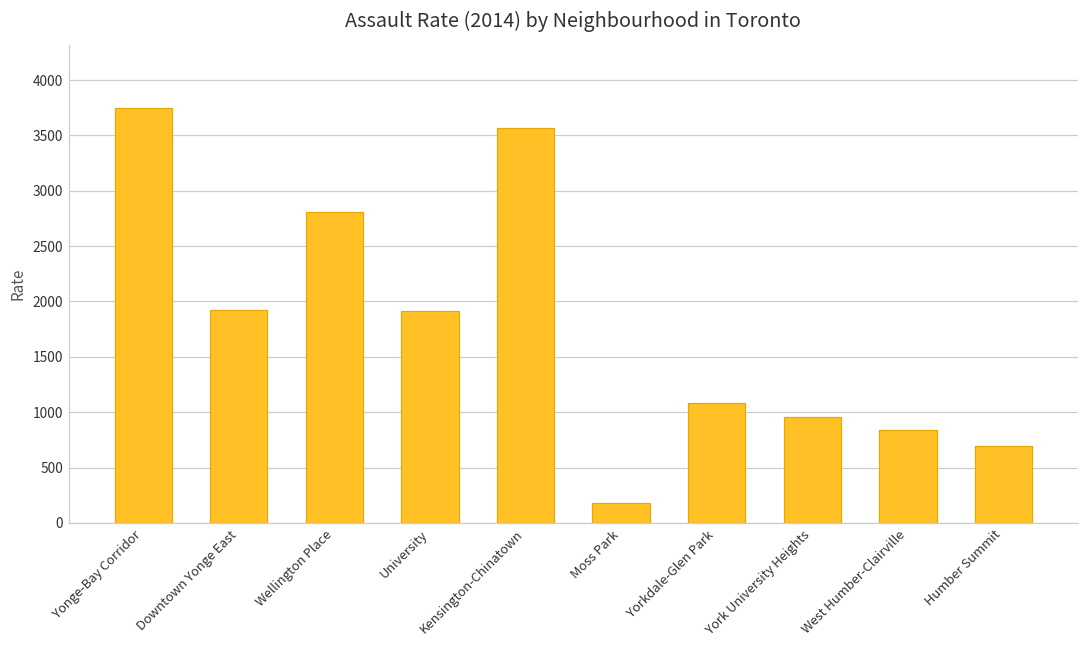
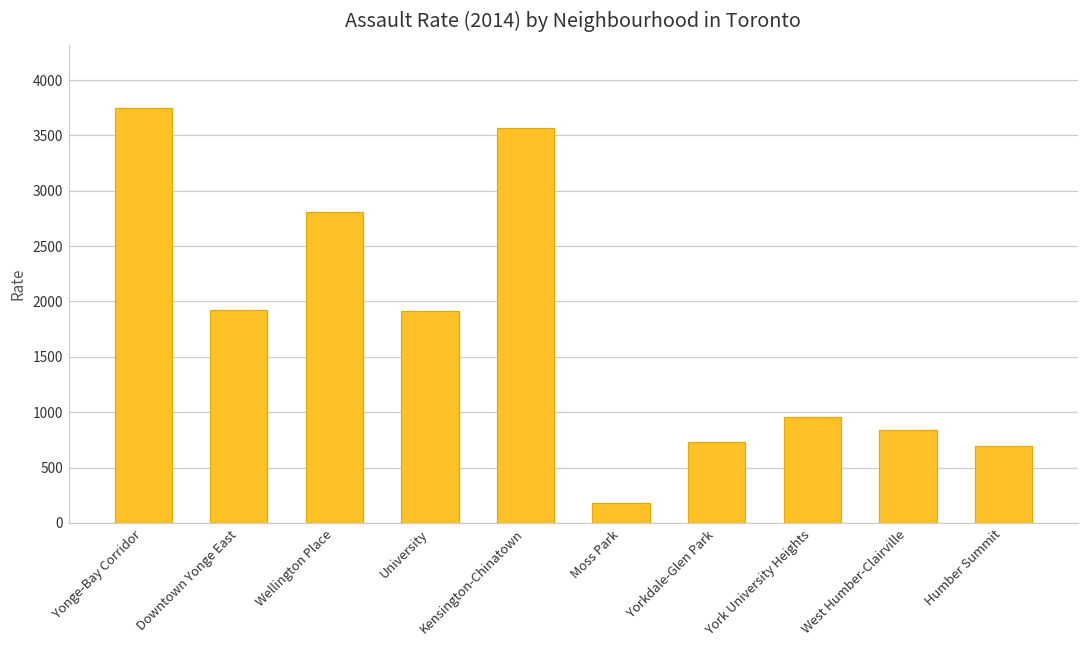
Yorkdale-Glen Park: 1080 -> 730
